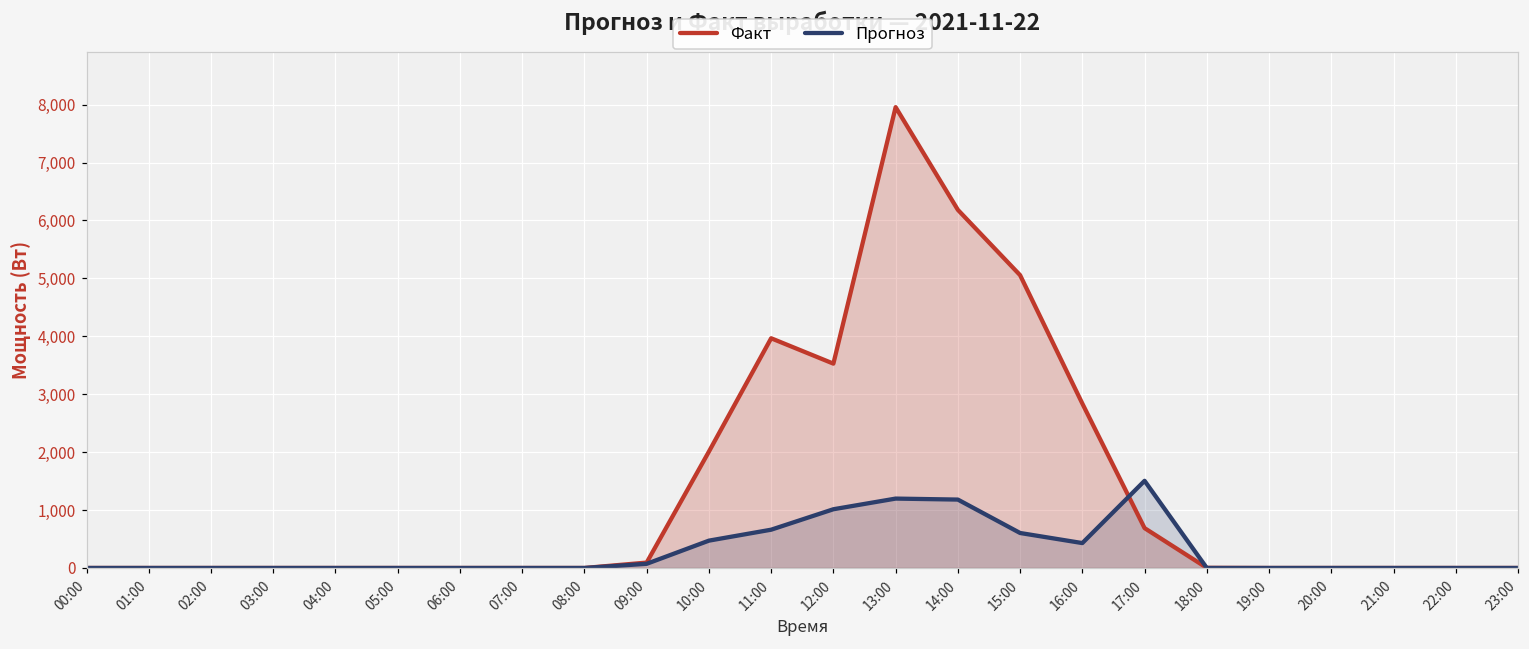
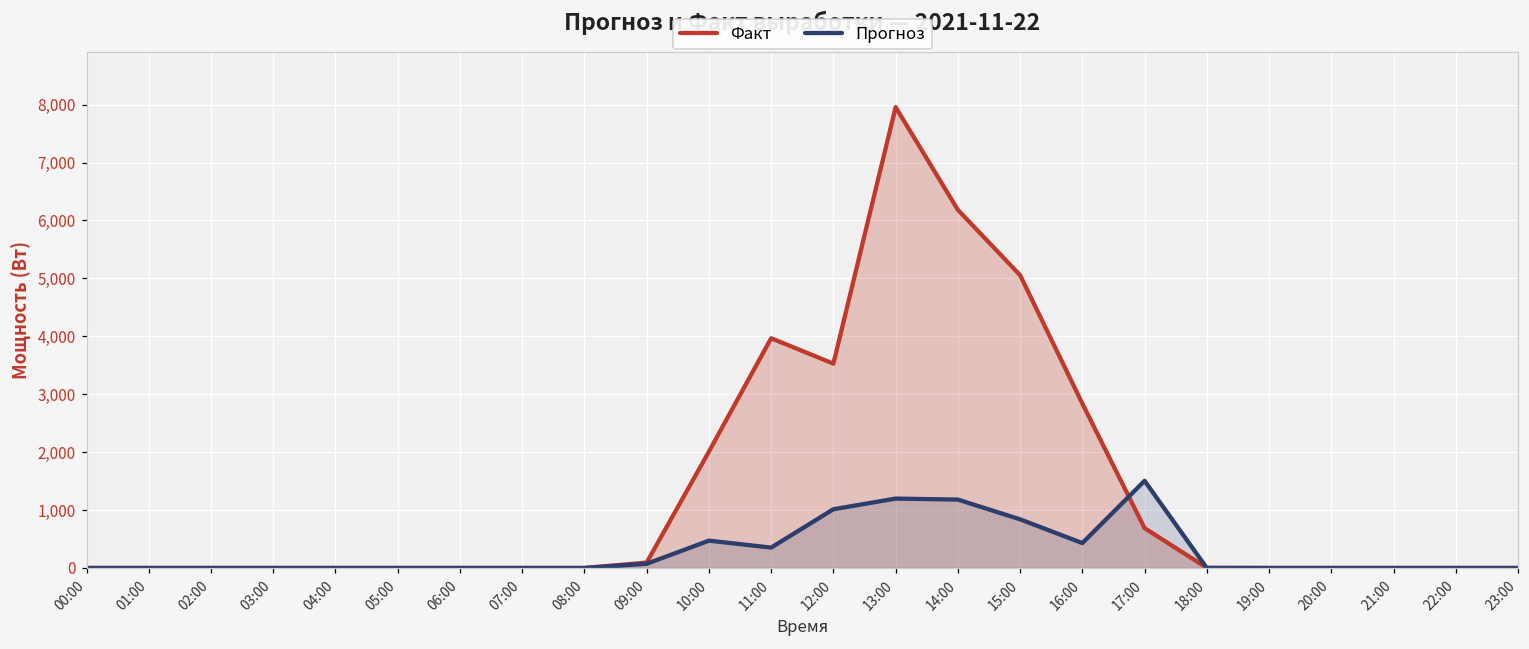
Прогноз, 11:00: 700 -> 400
Прогноз, 15:00: 600 -> 800
